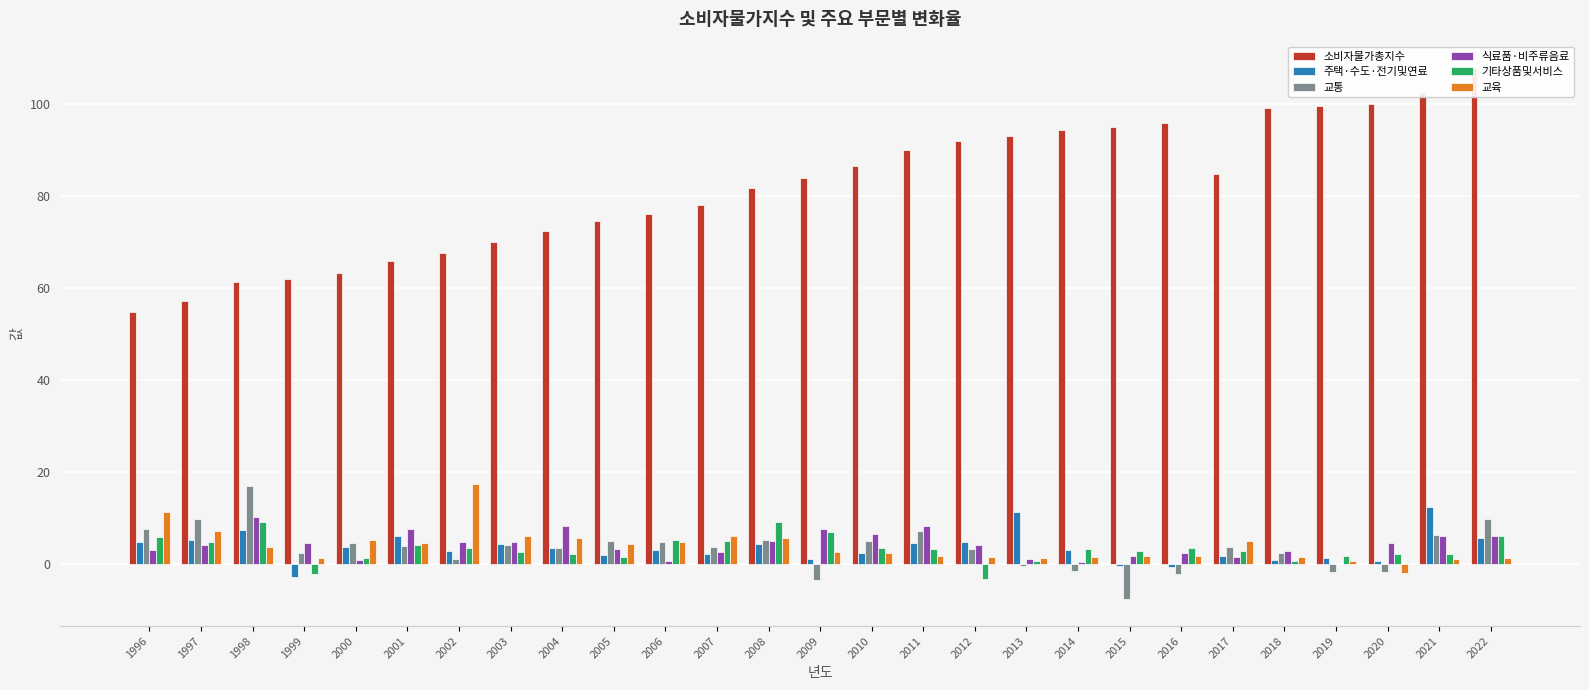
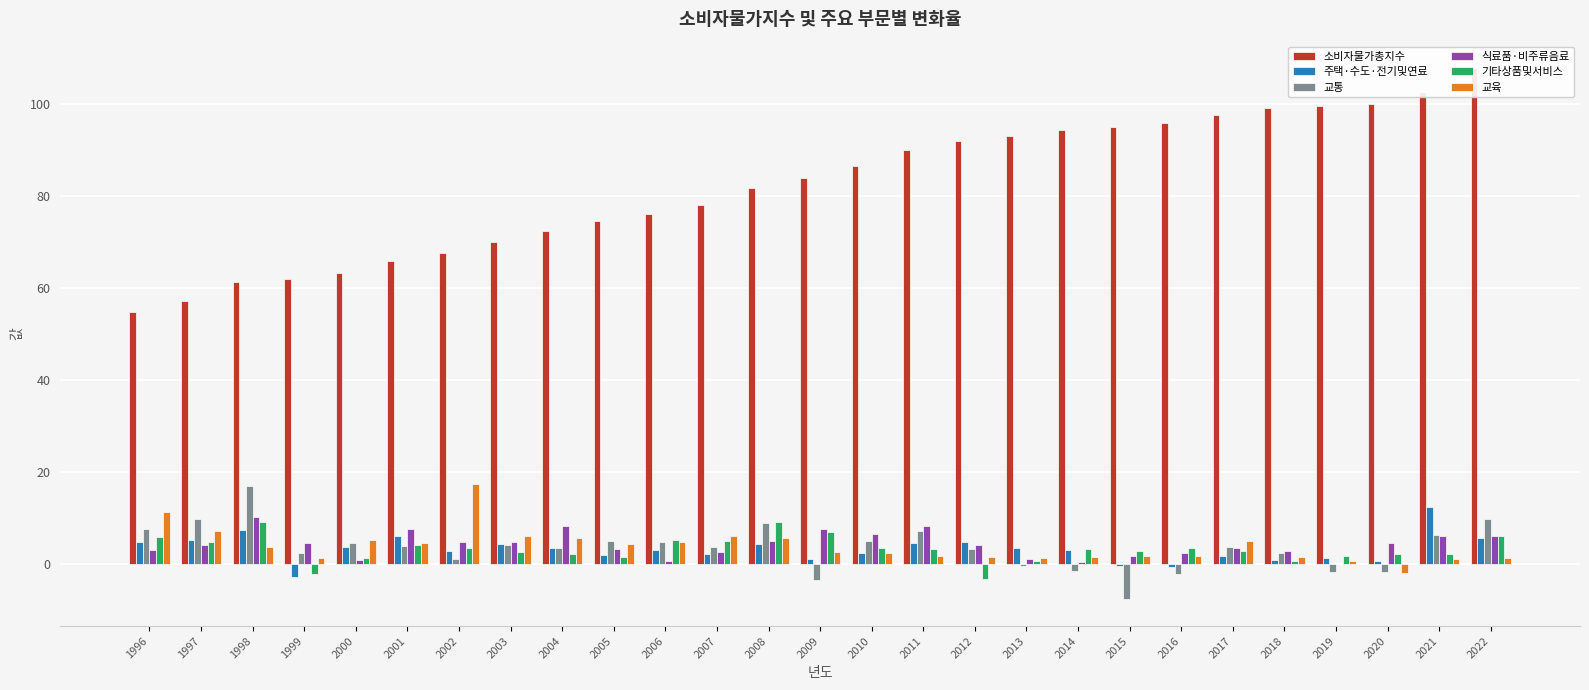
교통, 2008: 5 -> 9
주택·수도·전기및연료, 2013: 11 -> 4
소비자물가총지수, 2017: 85 -> 98
식료품·비주류음료, 2017: 2 -> 3
